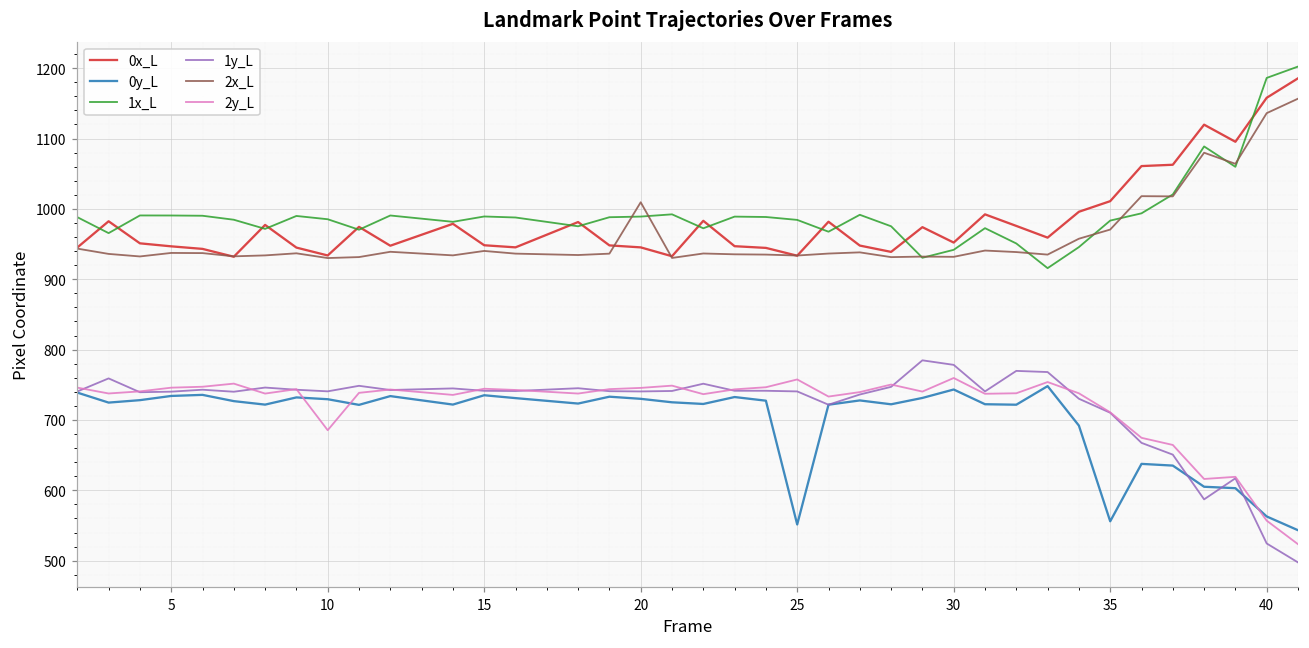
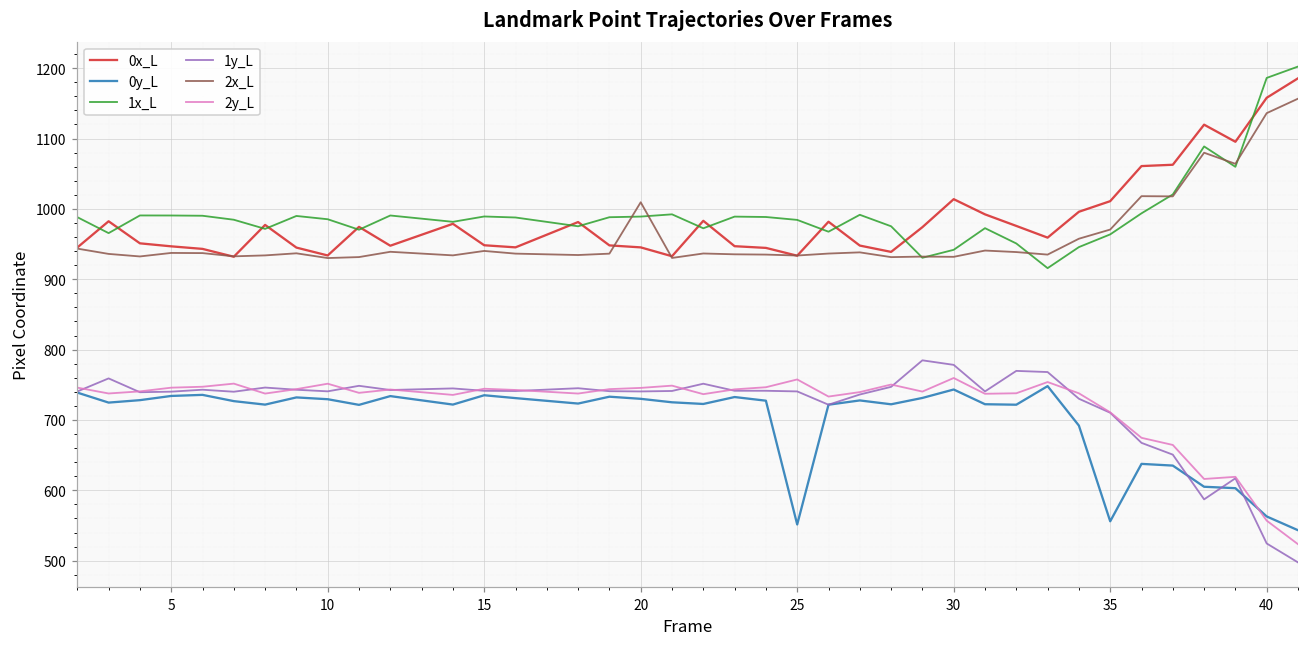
2y_L, 10: 690 -> 750
0x_L, 30: 950 -> 1010
1x_L, 35: 980 -> 960
